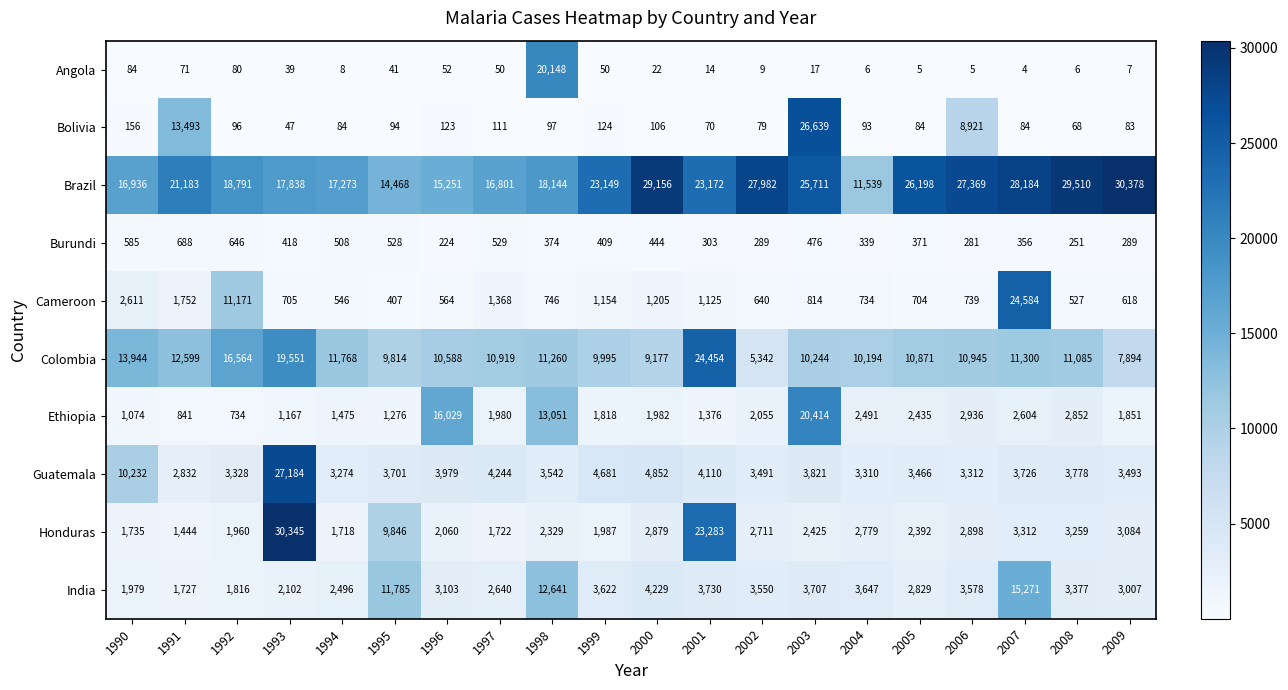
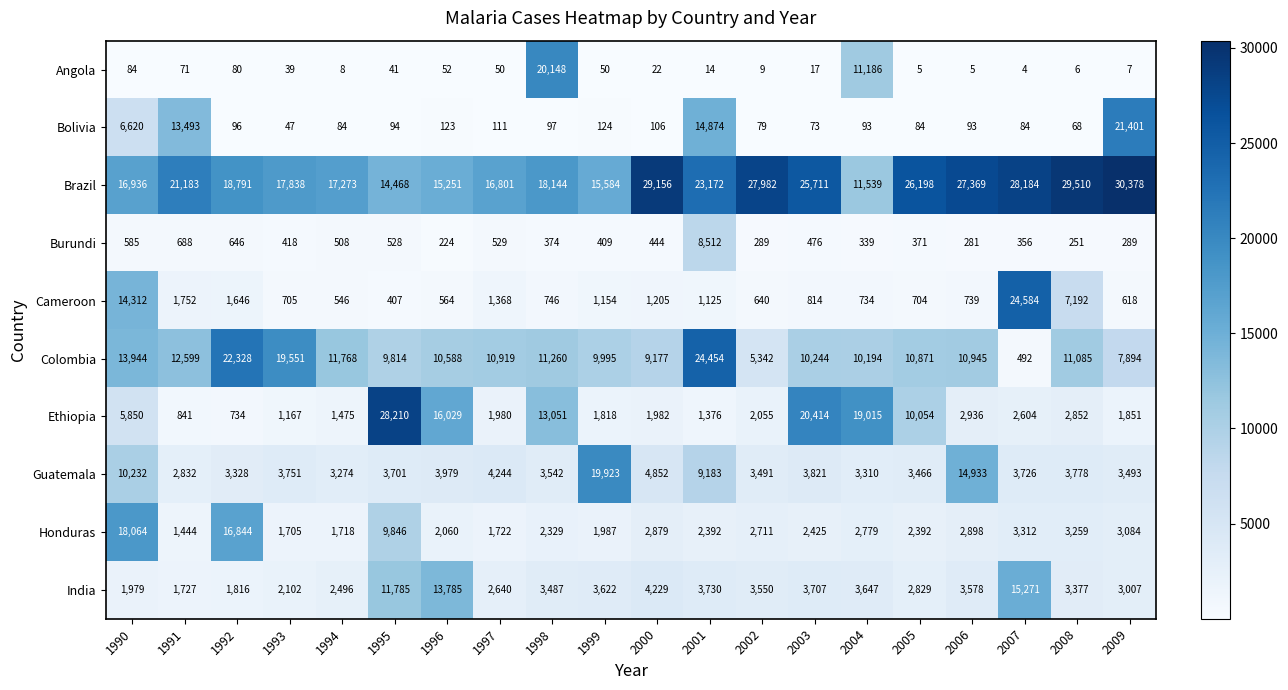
Angola, 2004: 6 -> 11,186
Bolivia, 1990: 156 -> 6,620
Bolivia, 2001: 70 -> 14,874
Bolivia, 2003: 26,639 -> 73
Bolivia, 2006: 8,921 -> 93
Bolivia, 2009: 83 -> 21,401
Brazil, 1999: 23,149 -> 15,584
Burundi, 2001: 303 -> 8,512
Cameroon, 1990: 2,611 -> 14,312
Cameroon, 1992: 11,171 -> 1,646
Cameroon, 2008: 527 -> 7,192
Colombia, 1992: 16,564 -> 22,328
Colombia, 2007: 11,300 -> 492
Ethiopia, 1990: 1,074 -> 5,850
Ethiopia, 1995: 1,276 -> 28,210
Ethiopia, 2004: 2,491 -> 19,015
Ethiopia, 2005: 2,435 -> 10,054
Guatemala, 1993: 27,184 -> 3,751
Guatemala, 1999: 4,681 -> 19,923
Guatemala, 2001: 4,110 -> 9,183
Guatemala, 2006: 3,312 -> 14,933
Honduras, 1990: 1,735 -> 18,064
Honduras, 1992: 1,960 -> 16,844
Honduras, 1993: 30,345 -> 1,705
Honduras, 2001: 23,283 -> 2,392
India, 1996: 3,103 -> 13,785
India, 1998: 12,641 -> 3,487
